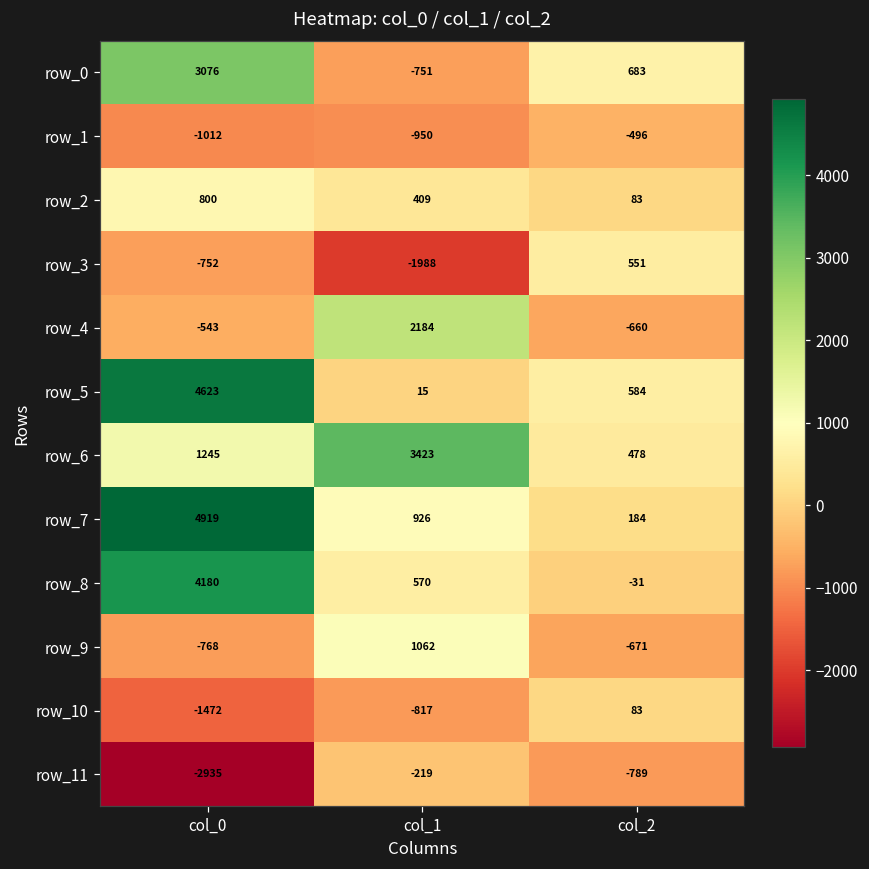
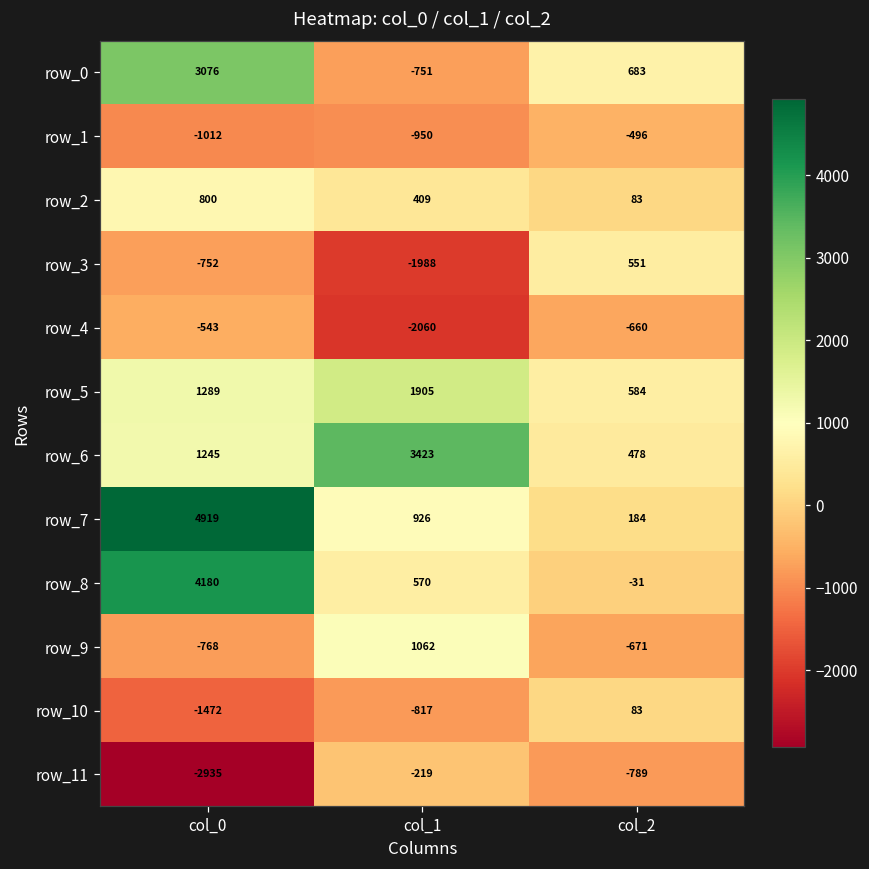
row_4, col_1: 2184 -> -2060
row_5, col_0: 4623 -> 1289
row_5, col_1: 15 -> 1905
